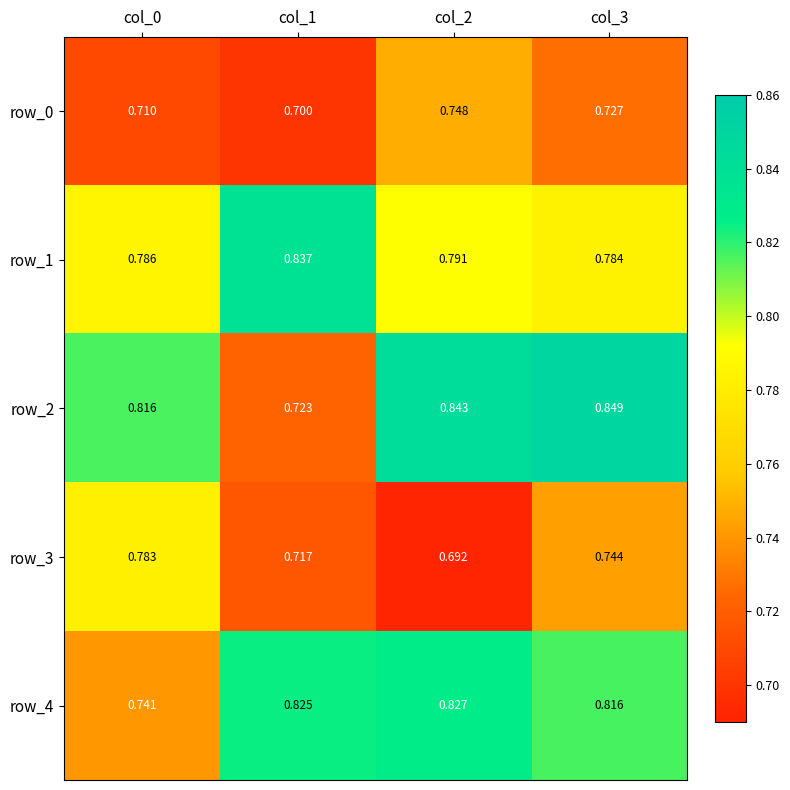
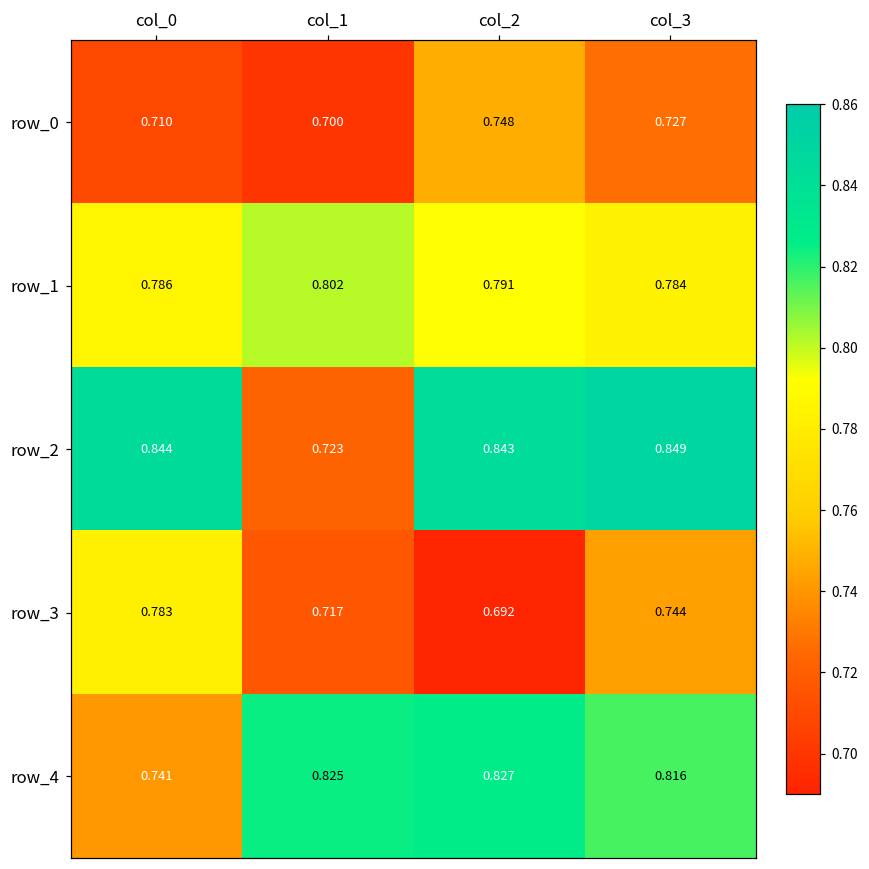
row_1, col_1: 0.837 -> 0.802
row_2, col_0: 0.816 -> 0.844
